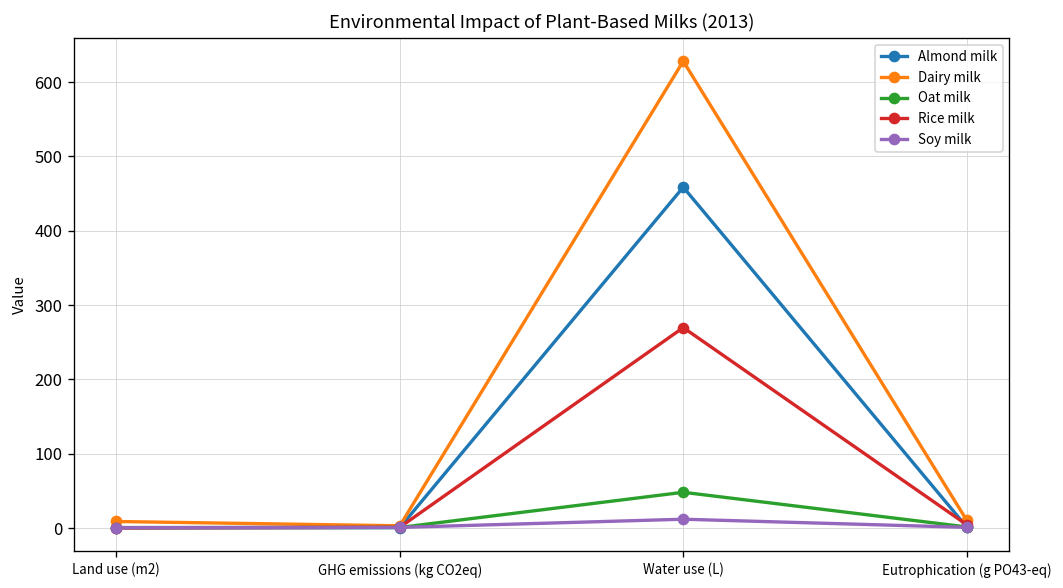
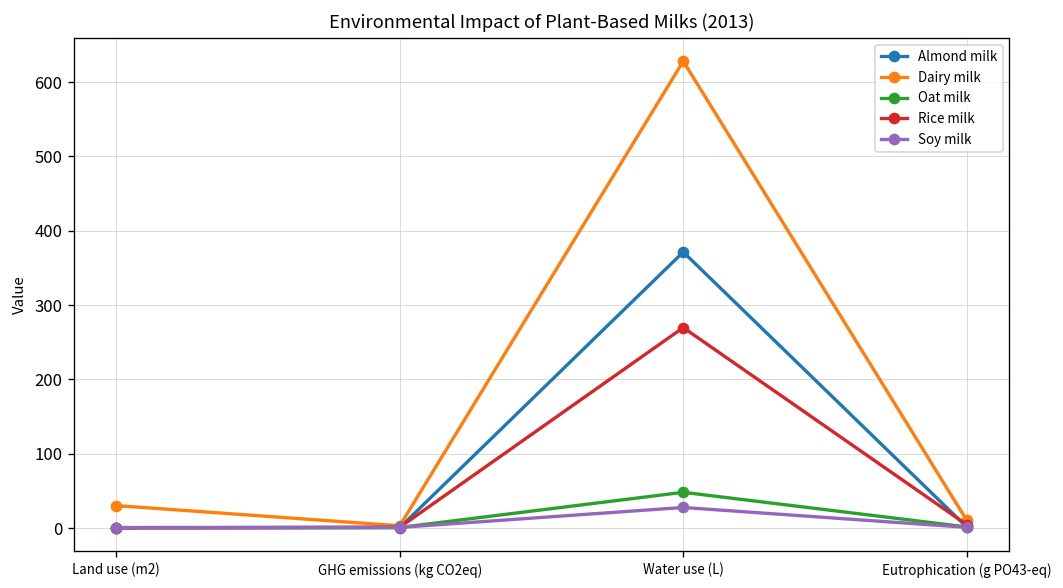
Dairy milk, Land use (m2): 10 -> 30
Almond milk, Water use (L): 460 -> 370
Soy milk, Water use (L): 10 -> 30
